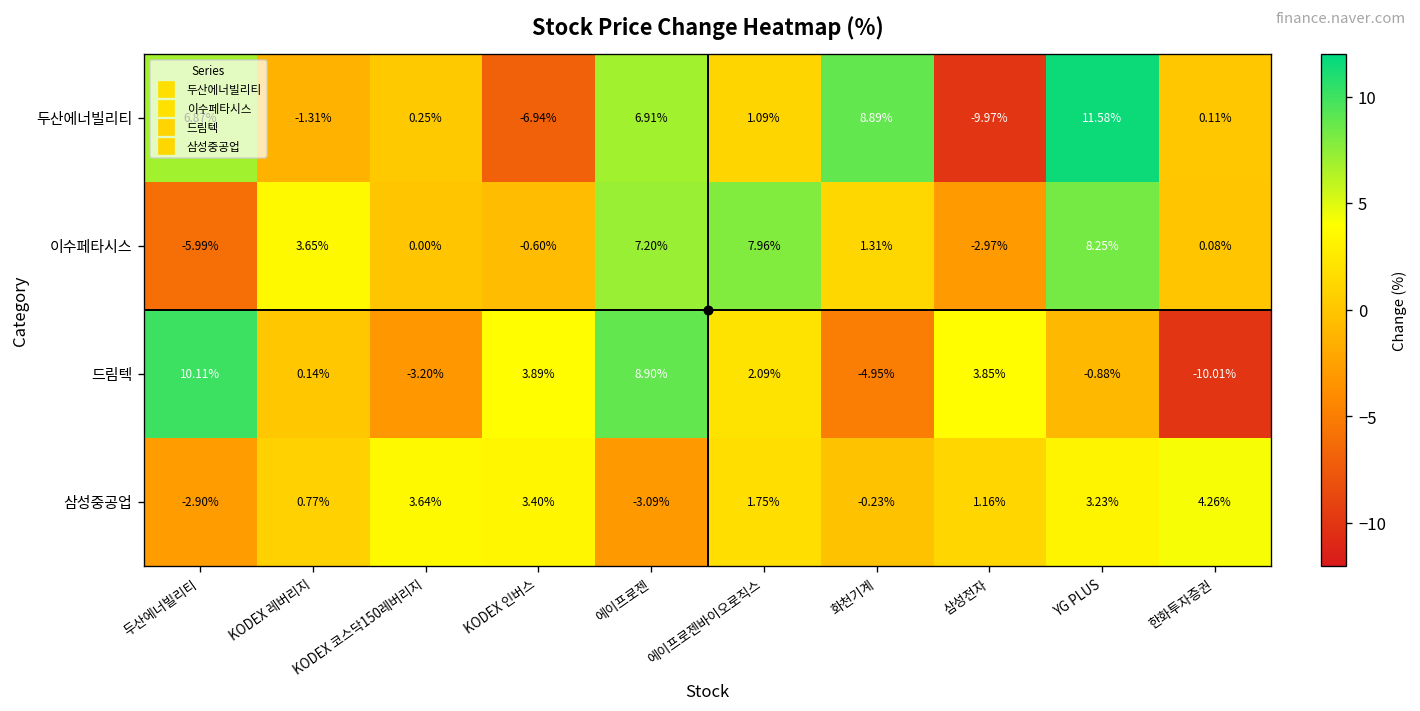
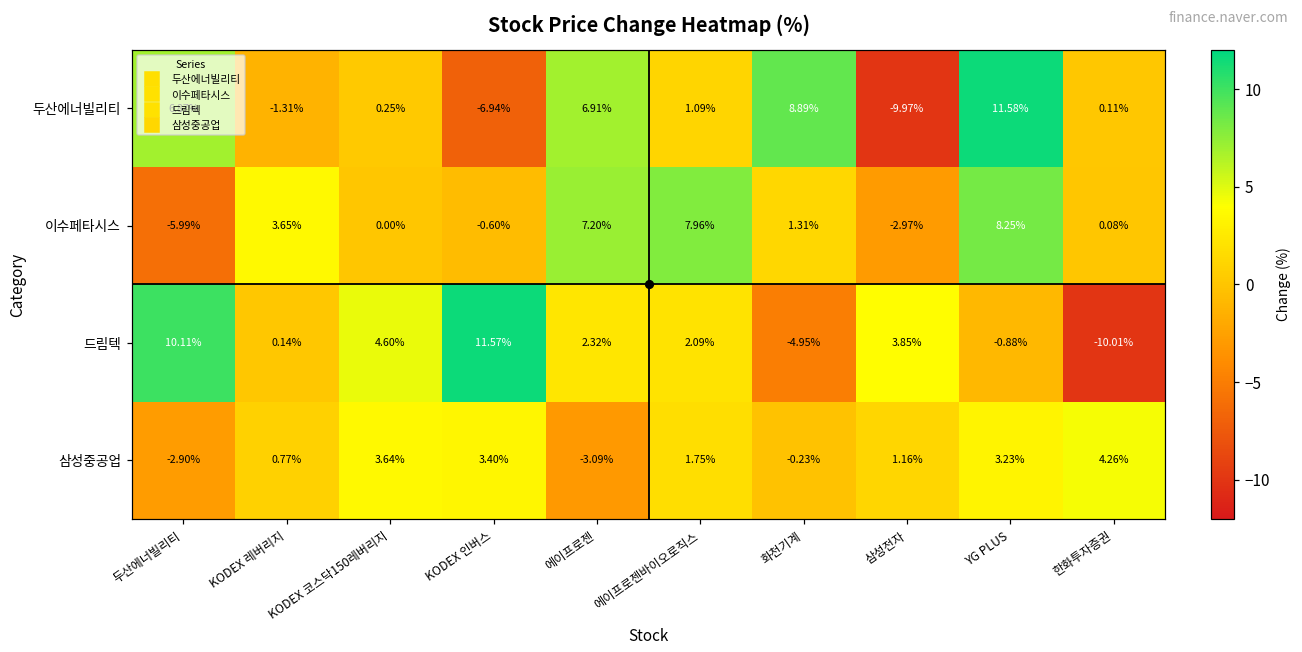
드림텍, KODEX 코스닥150레버리지: -3.20% -> 4.60%
드림텍, KODEX 인버스: 3.89% -> 11.57%
드림텍, 에이프로젠: 8.90% -> 2.32%
